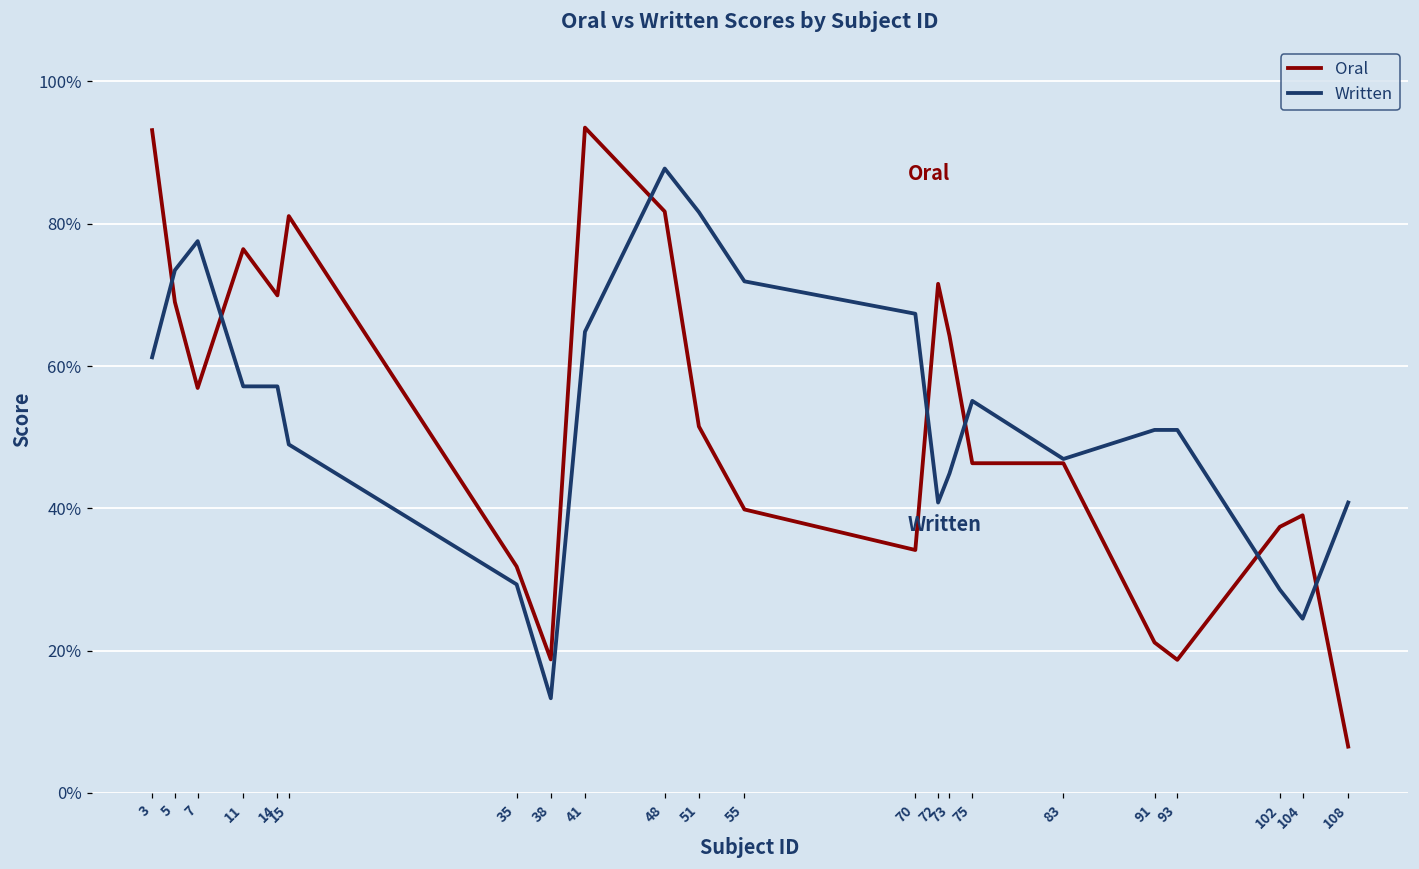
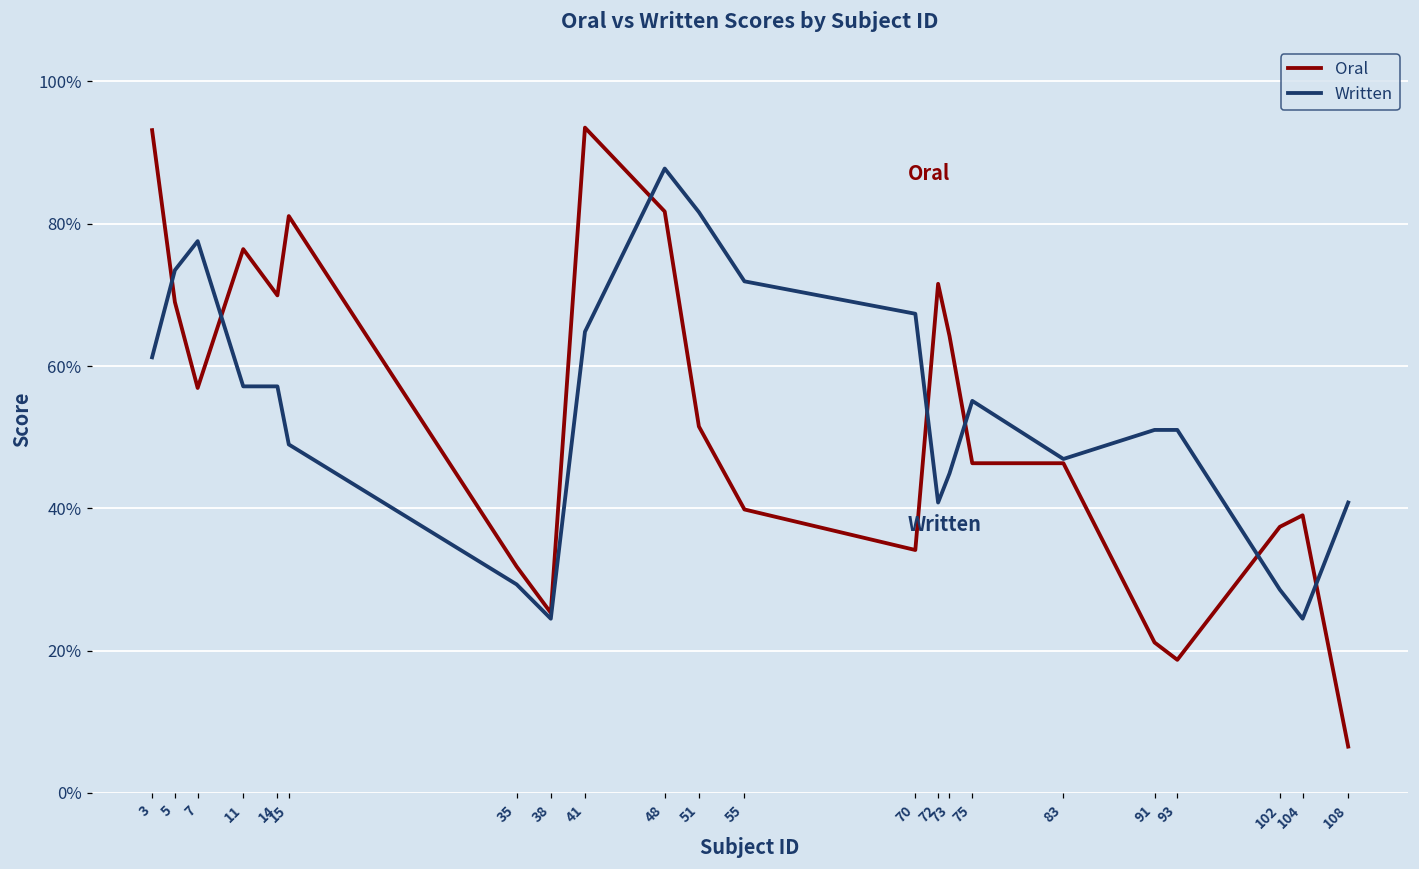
Oral, 38: 19% -> 25%
Written, 38: 13% -> 24%
